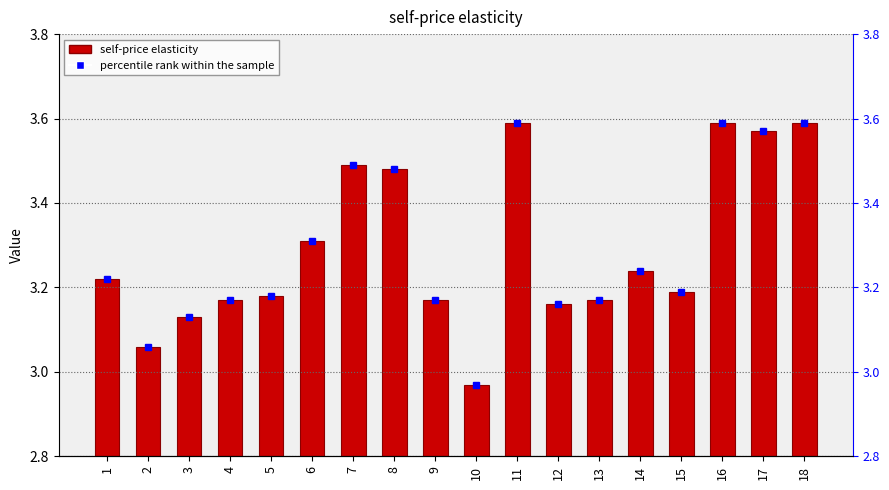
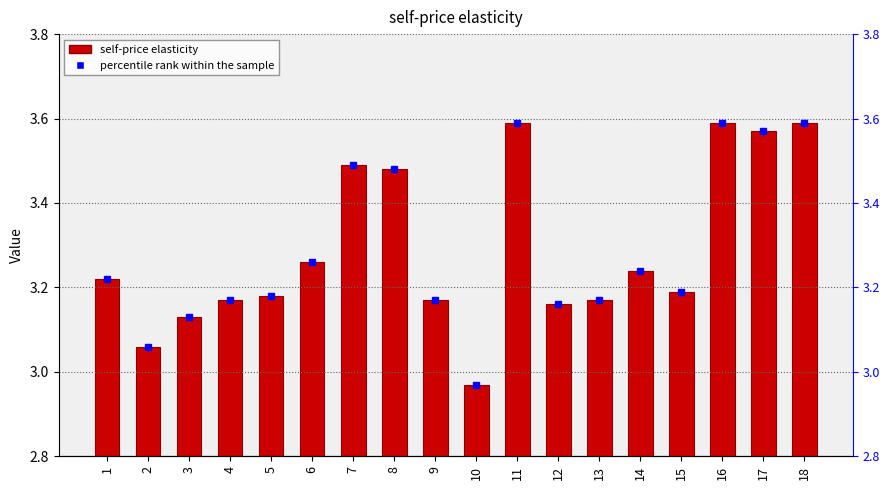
self-price elasticity, 6: 3.31 -> 3.26
